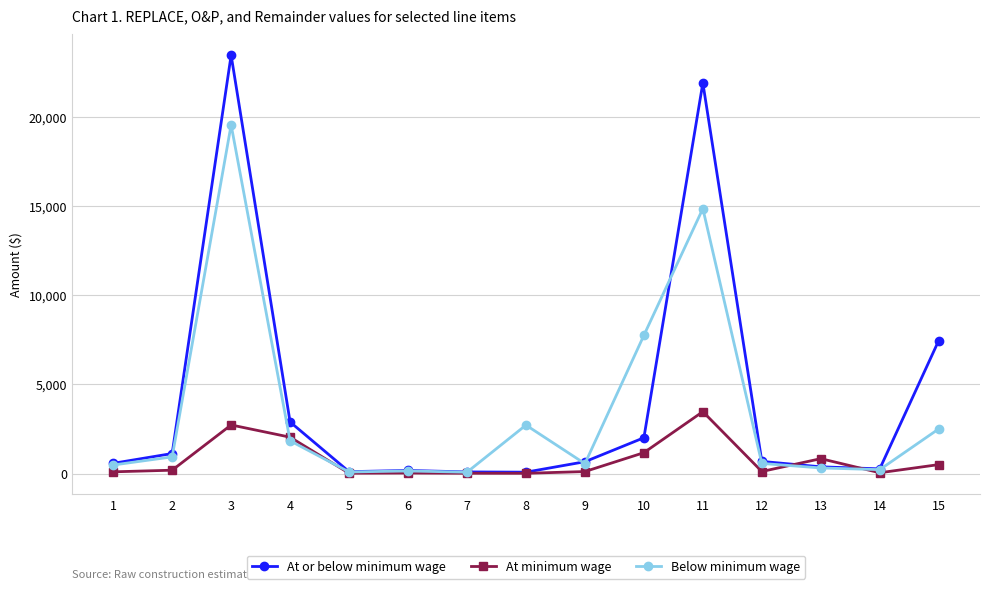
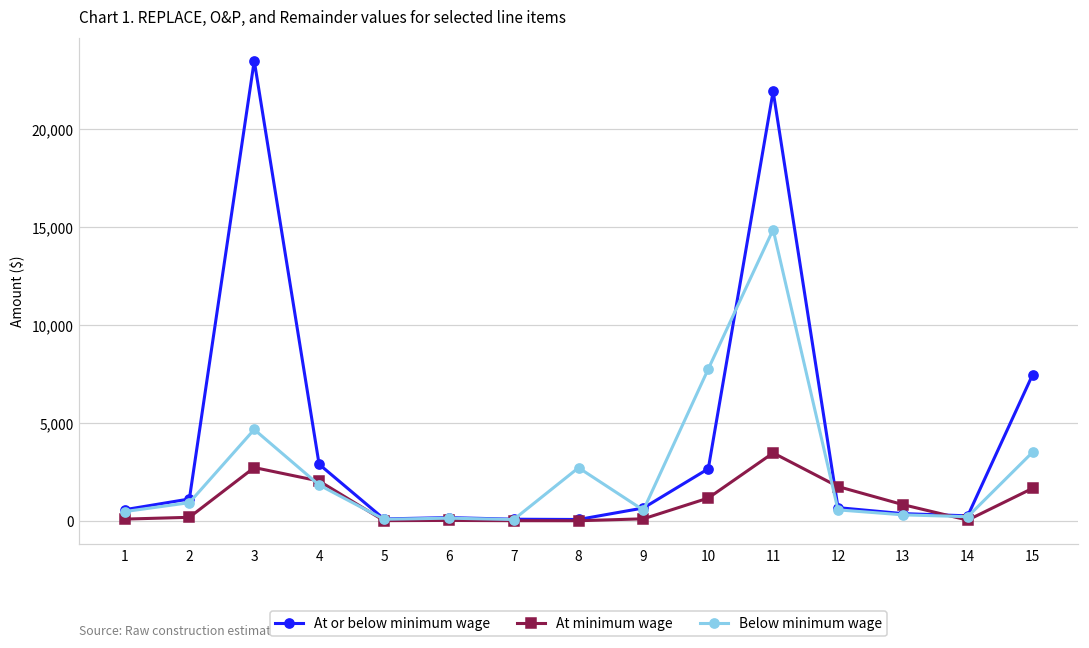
Below minimum wage, 3: 19,600 -> 4,700
At or below minimum wage, 10: 2,000 -> 2,700
At minimum wage, 12: 100 -> 1,800
At minimum wage, 15: 500 -> 1,700
Below minimum wage, 15: 2,500 -> 3,500
